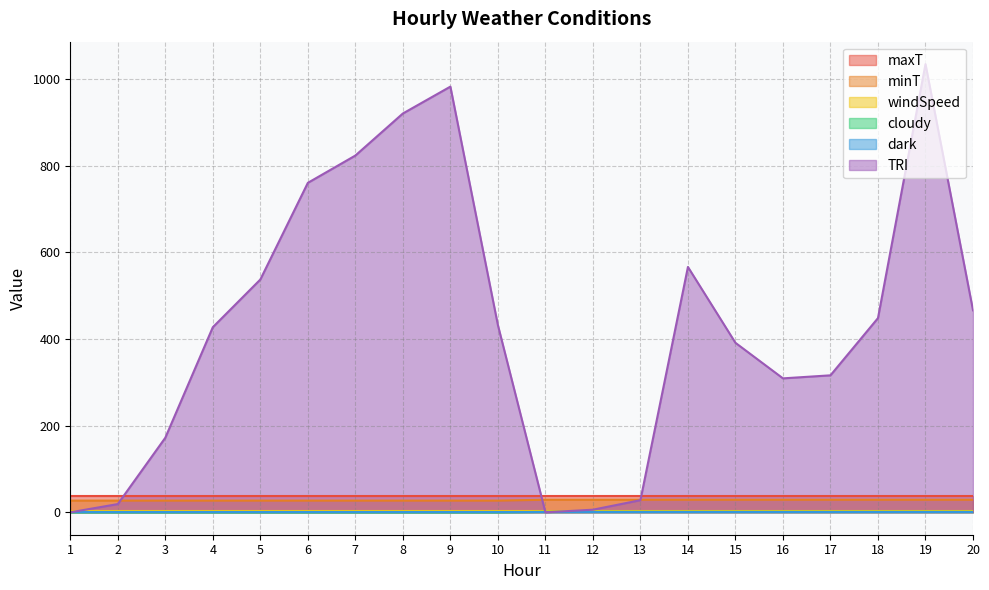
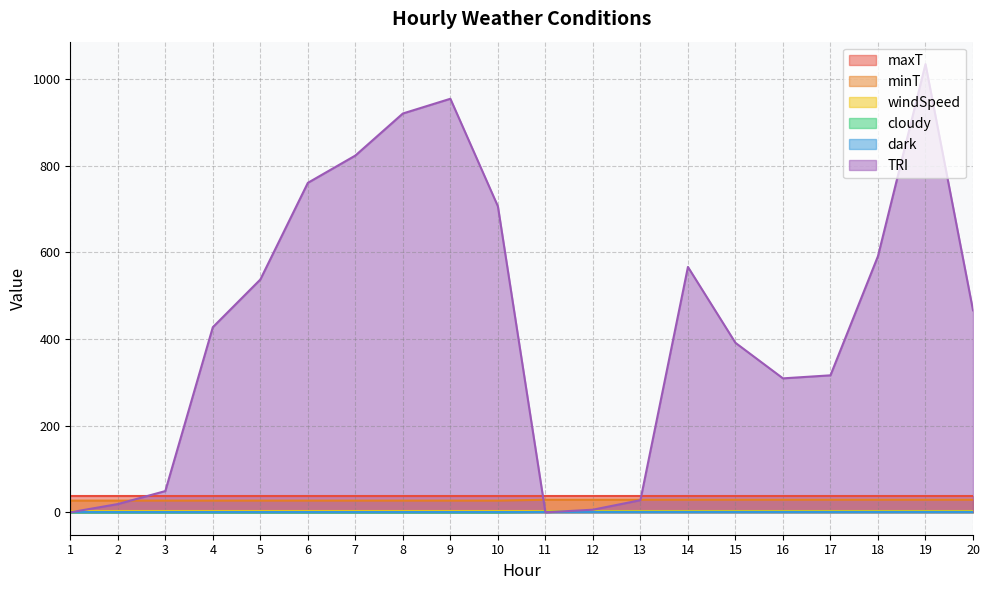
TRI, 3: 170 -> 50
TRI, 9: 980 -> 950
TRI, 10: 430 -> 710
TRI, 18: 450 -> 590
